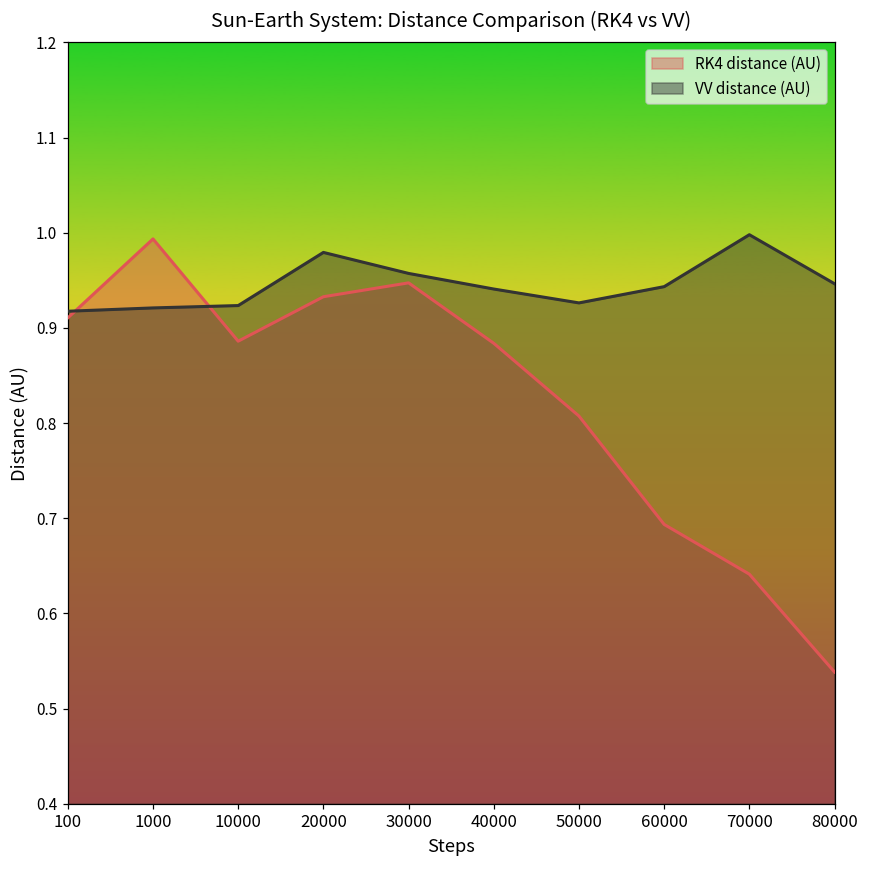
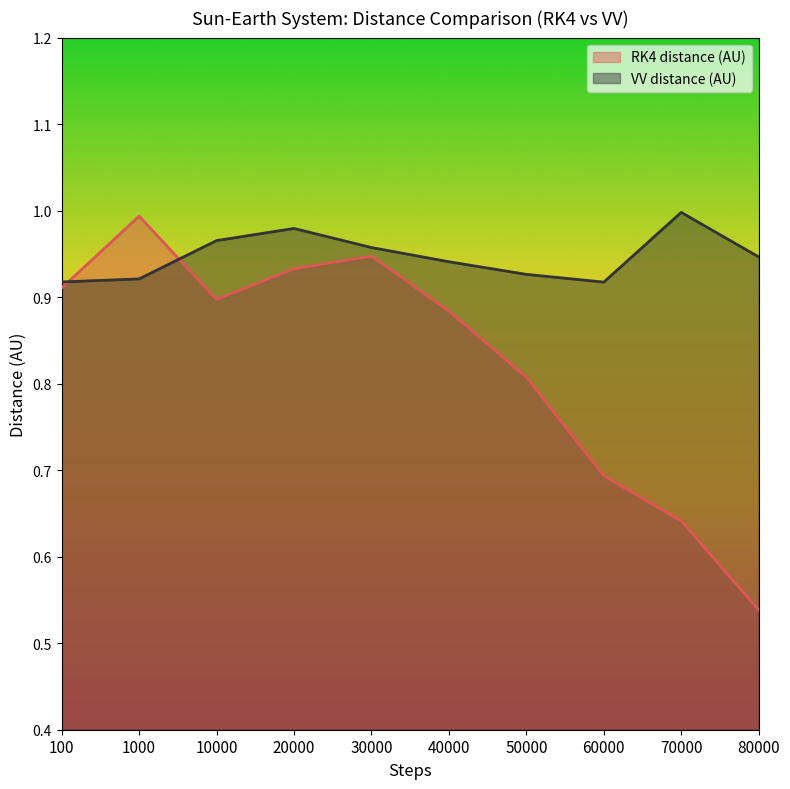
RK4 distance (AU), 10000: 0.89 -> 0.90
VV distance (AU), 10000: 0.92 -> 0.97
VV distance (AU), 60000: 0.94 -> 0.92
